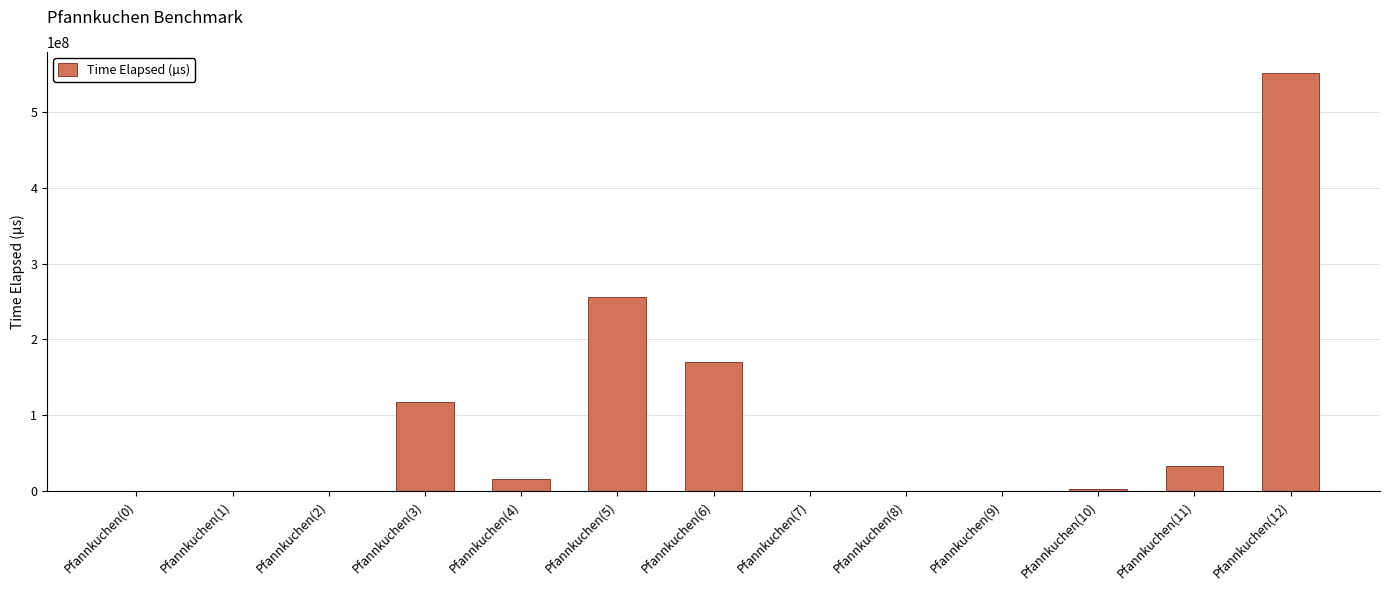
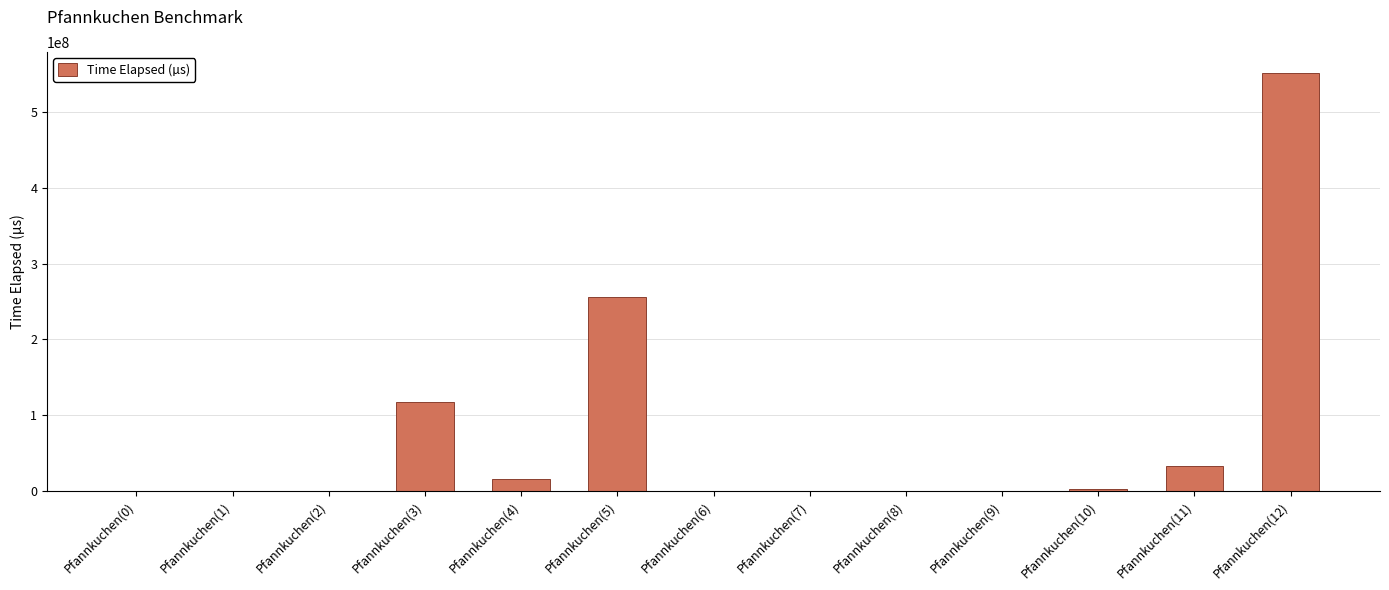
Pfannkuchen(6): 170000000 -> 0
